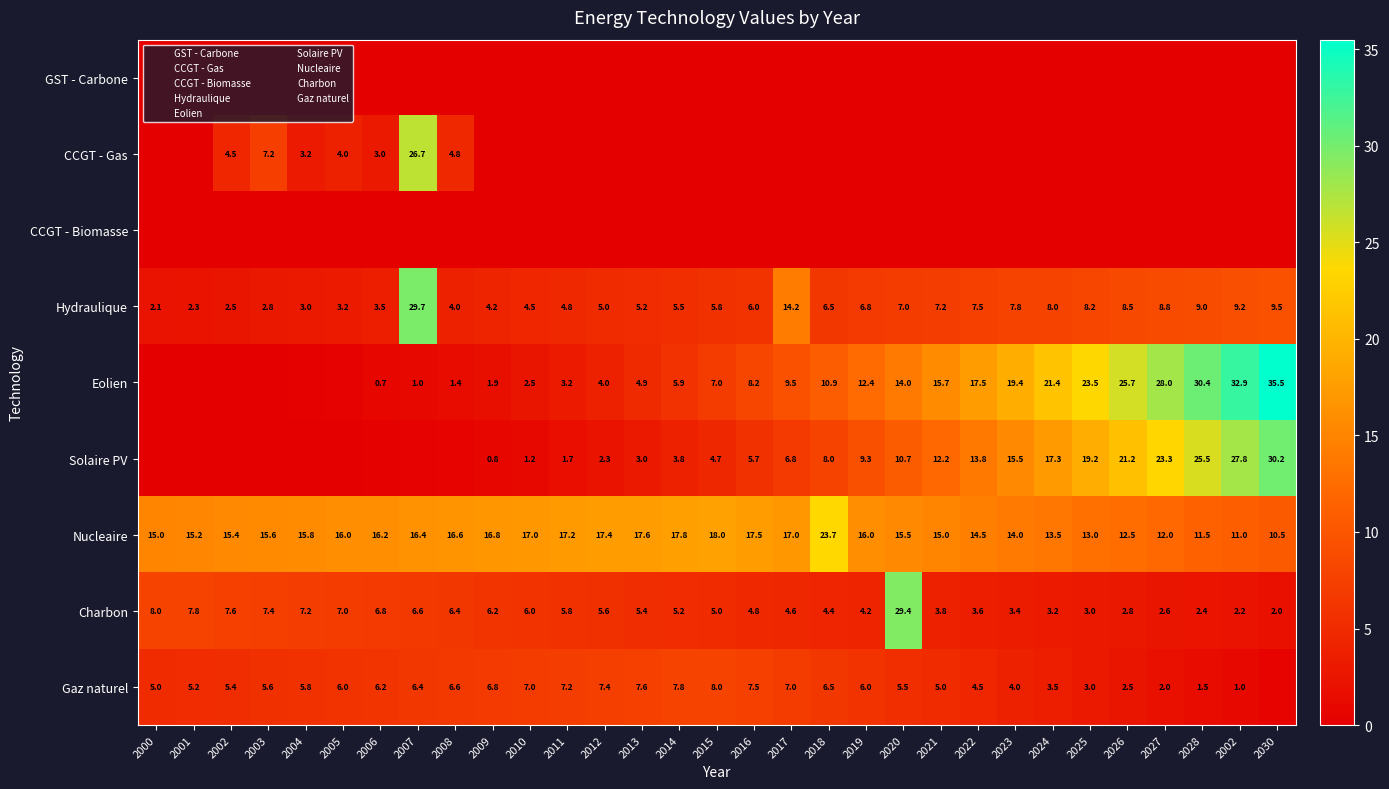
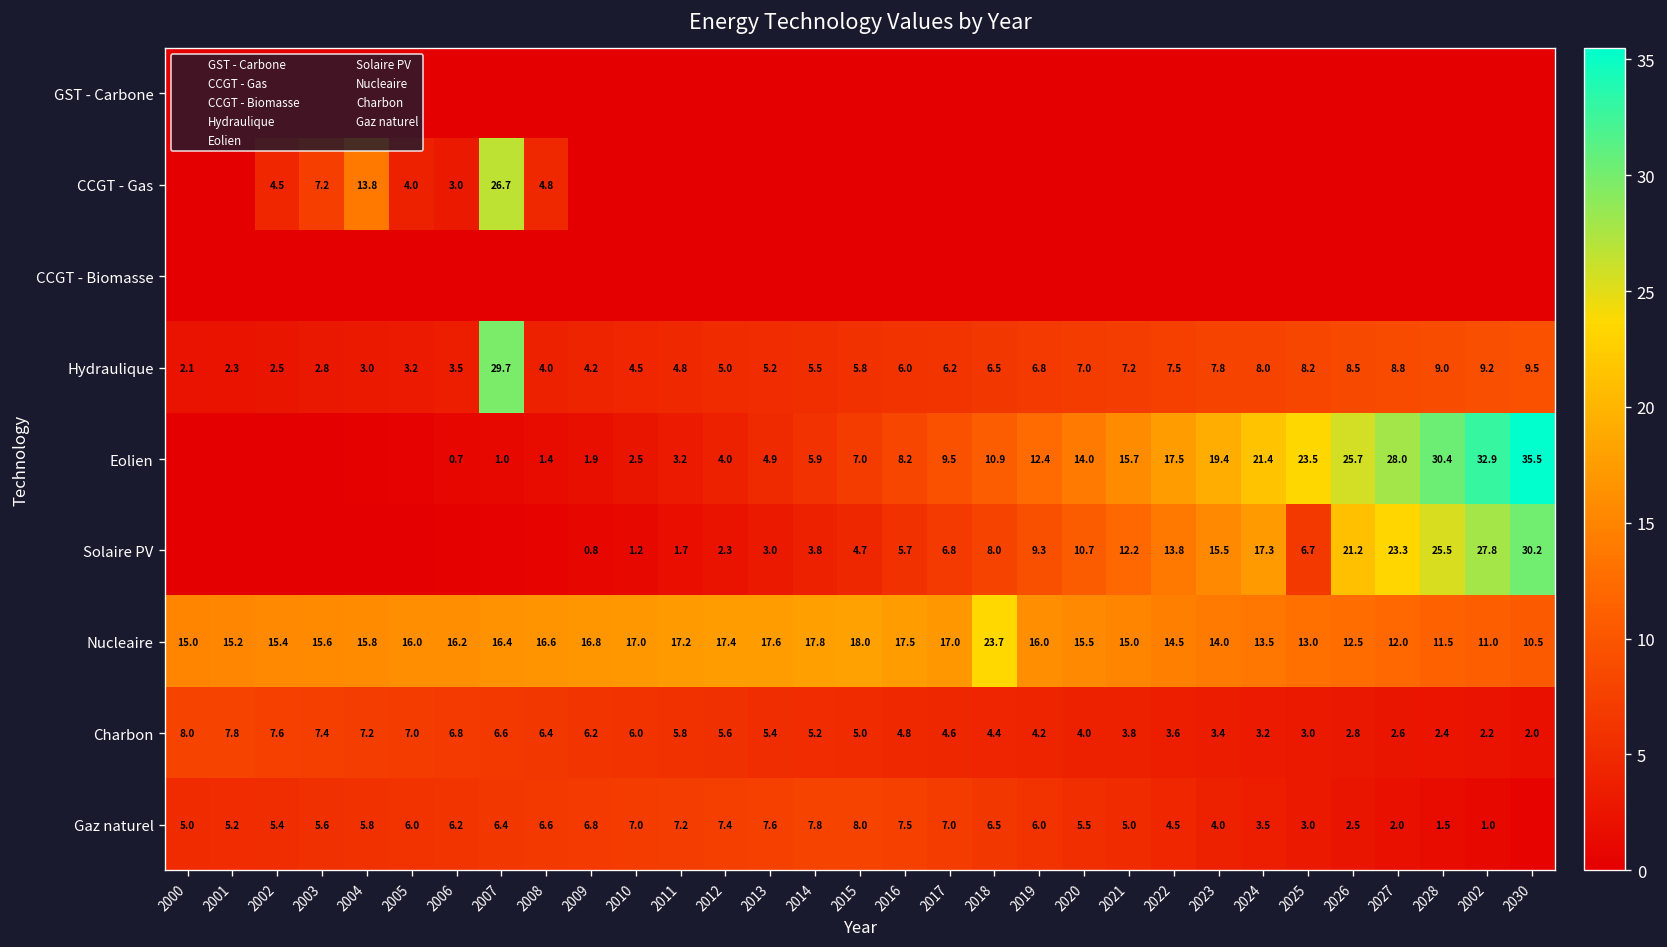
CCGT - Gas, 2004: 3.2 -> 13.8
Hydraulique, 2017: 14.2 -> 6.2
Solaire PV, 2025: 19.2 -> 6.7
Charbon, 2020: 29.4 -> 4.0
